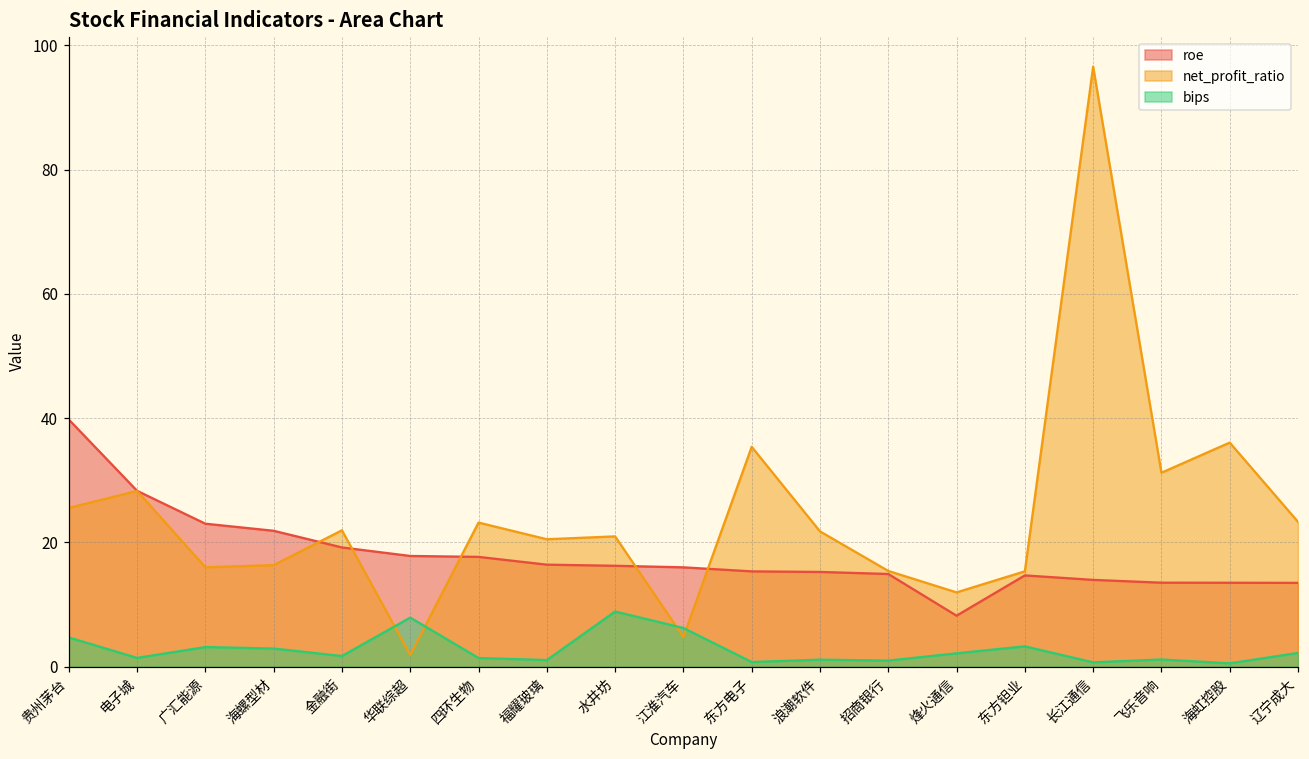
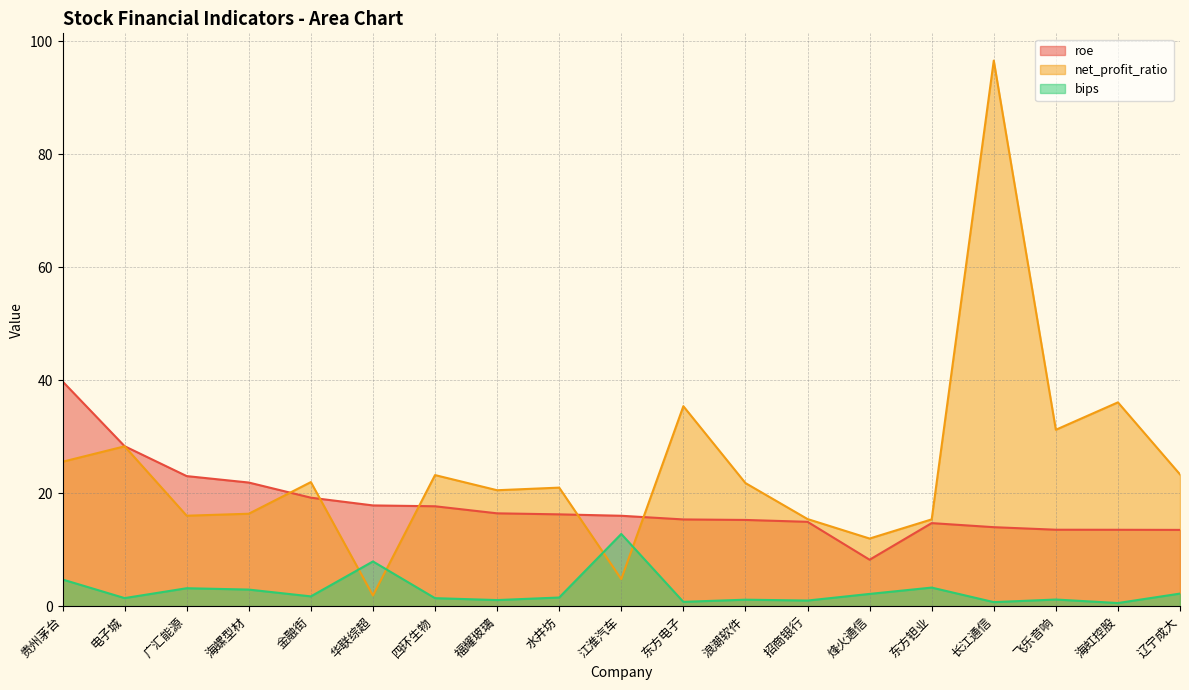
bips, 水井坊: 9 -> 2
bips, 江淮汽车: 6 -> 13
